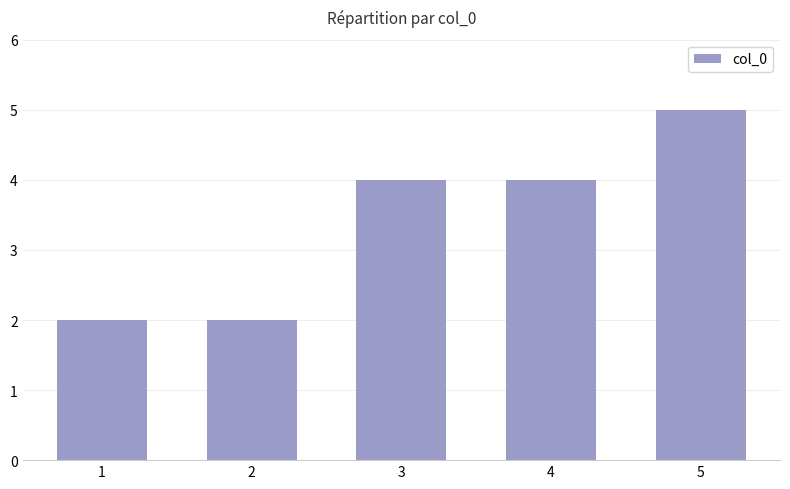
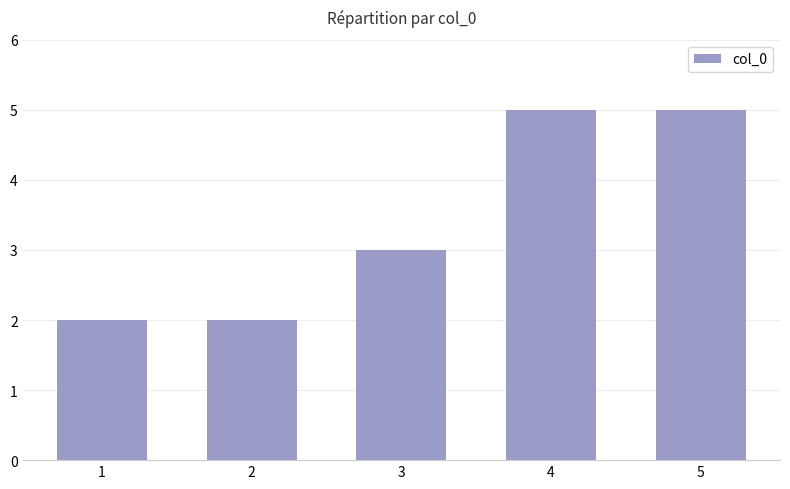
3: 4 -> 3
4: 4 -> 5
